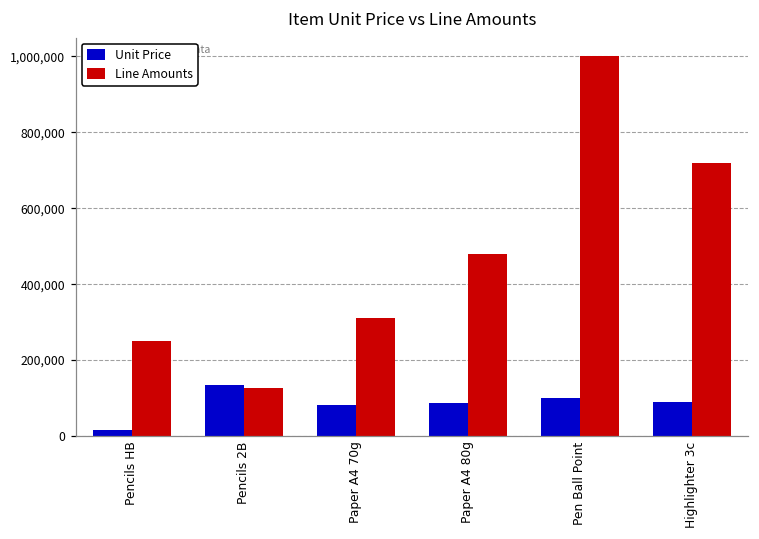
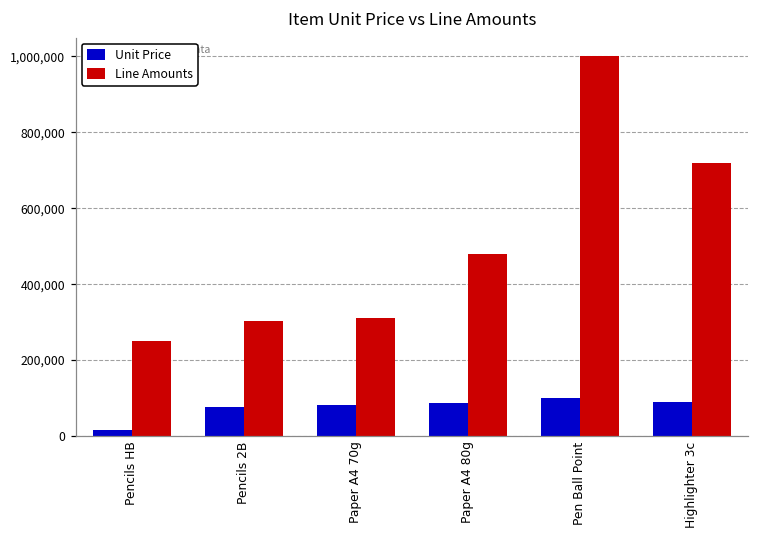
Unit Price, Pencils 2B: 130,000 -> 80,000
Line Amounts, Pencils 2B: 130,000 -> 300,000
